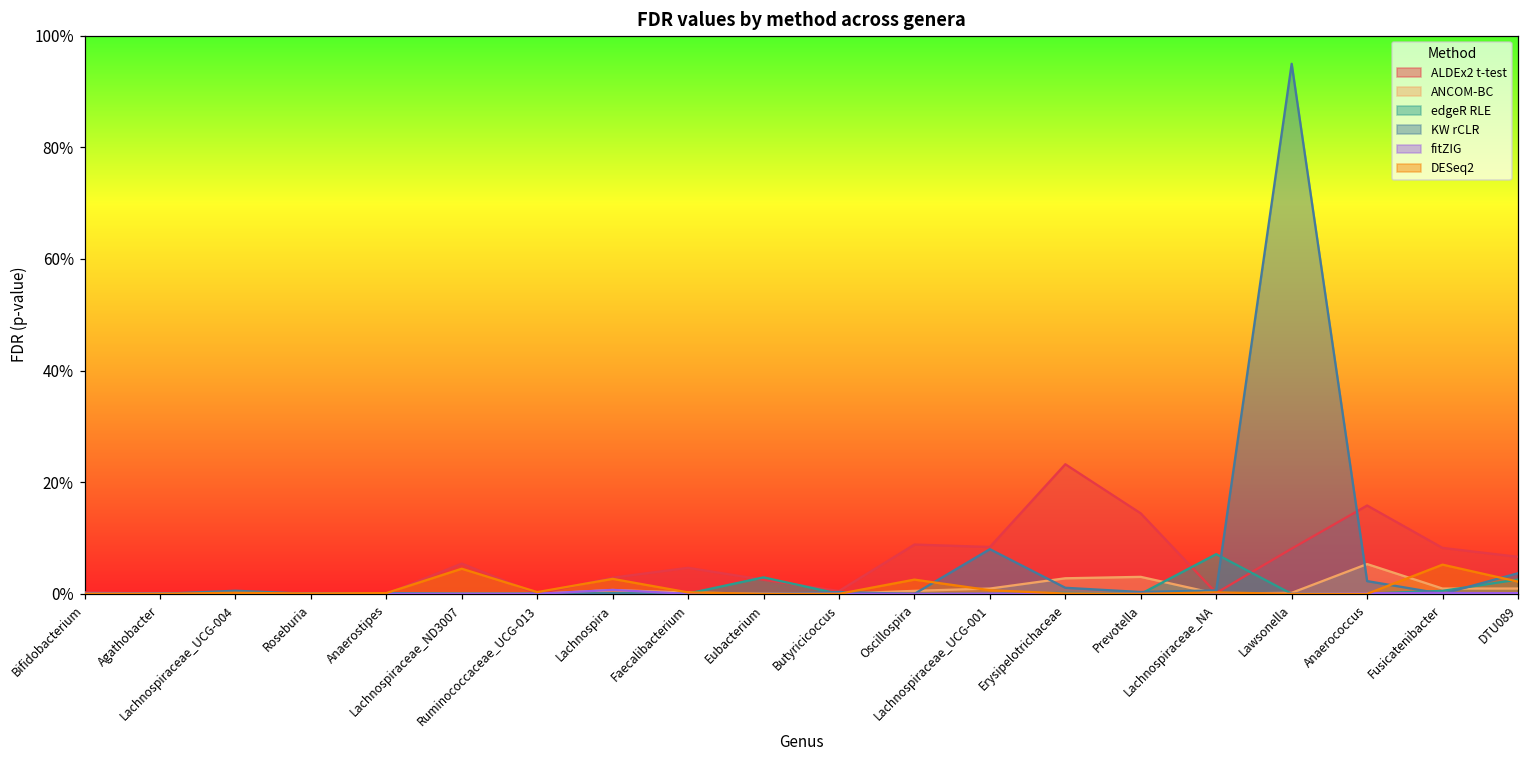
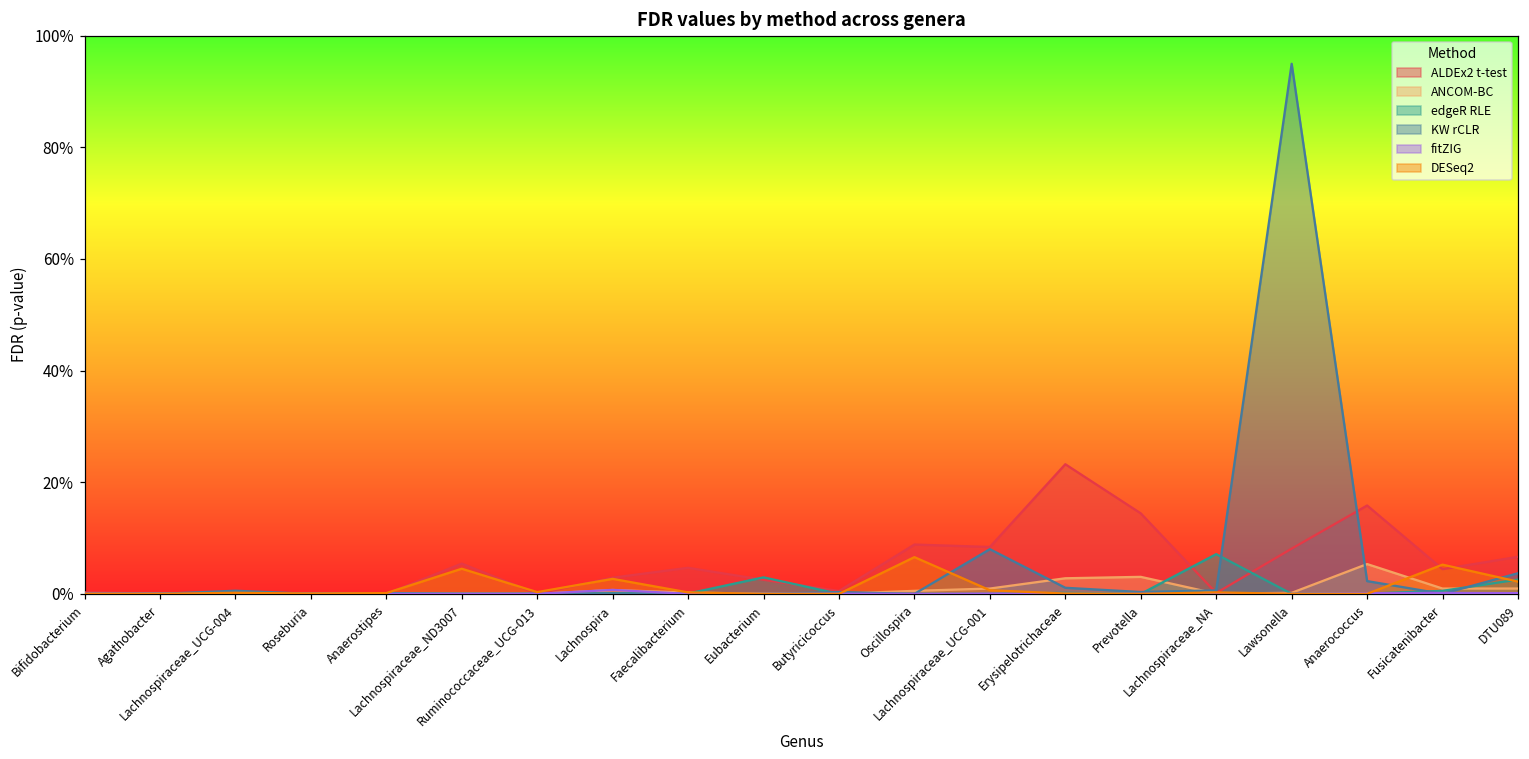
DESeq2, Oscillospira: 3% -> 7%
ALDEx2 t-test, Fusicatenibacter: 8% -> 4%
